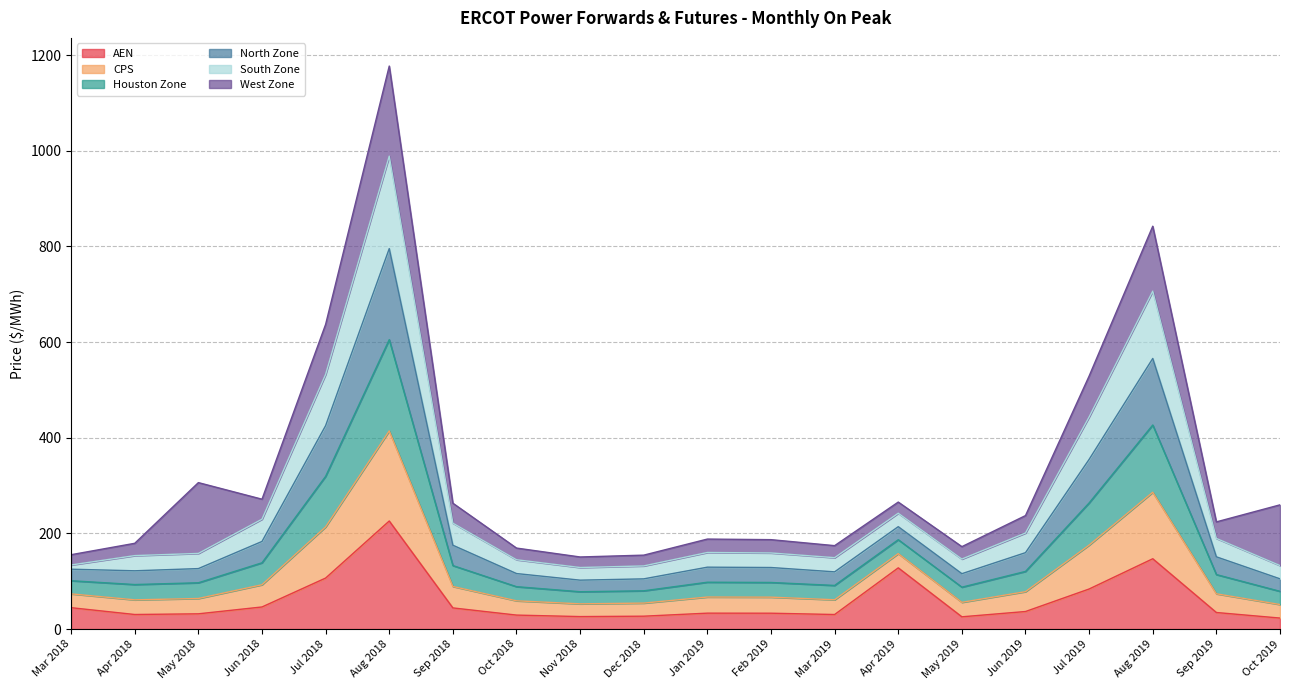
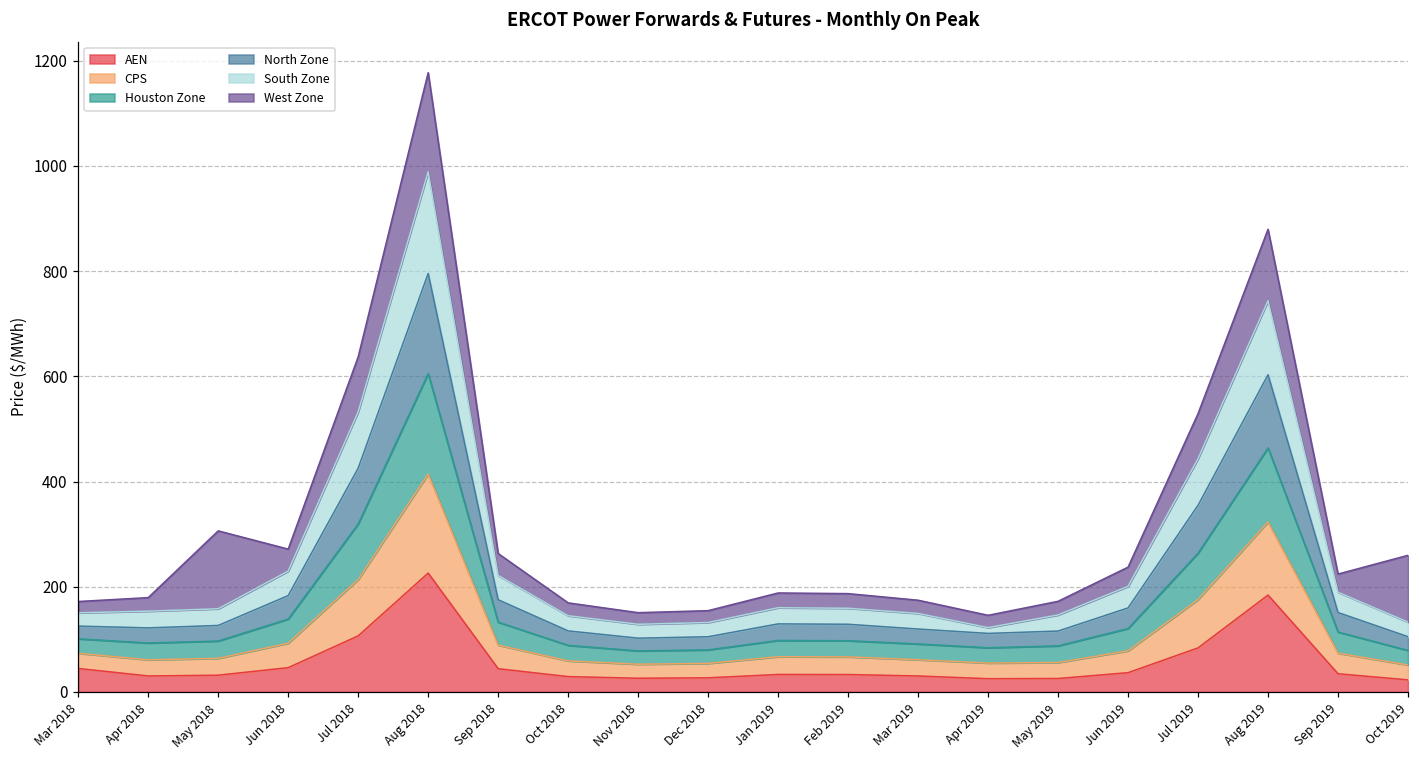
South Zone, Mar 2018: 10 -> 30
AEN, Apr 2019: 130 -> 30
South Zone, Apr 2019: 30 -> 10
AEN, Aug 2019: 150 -> 180
